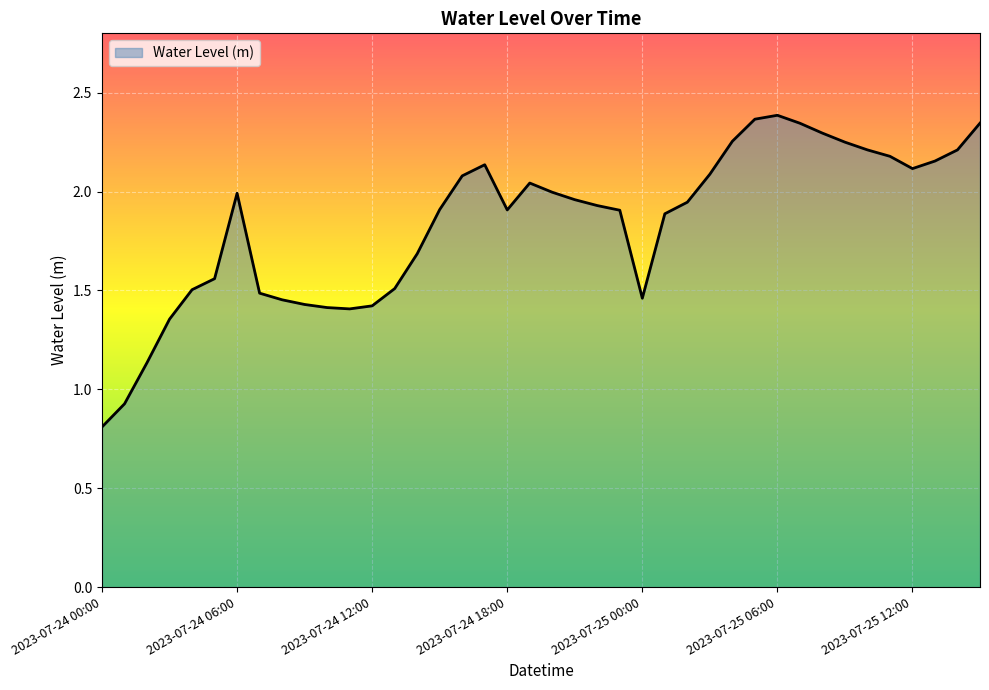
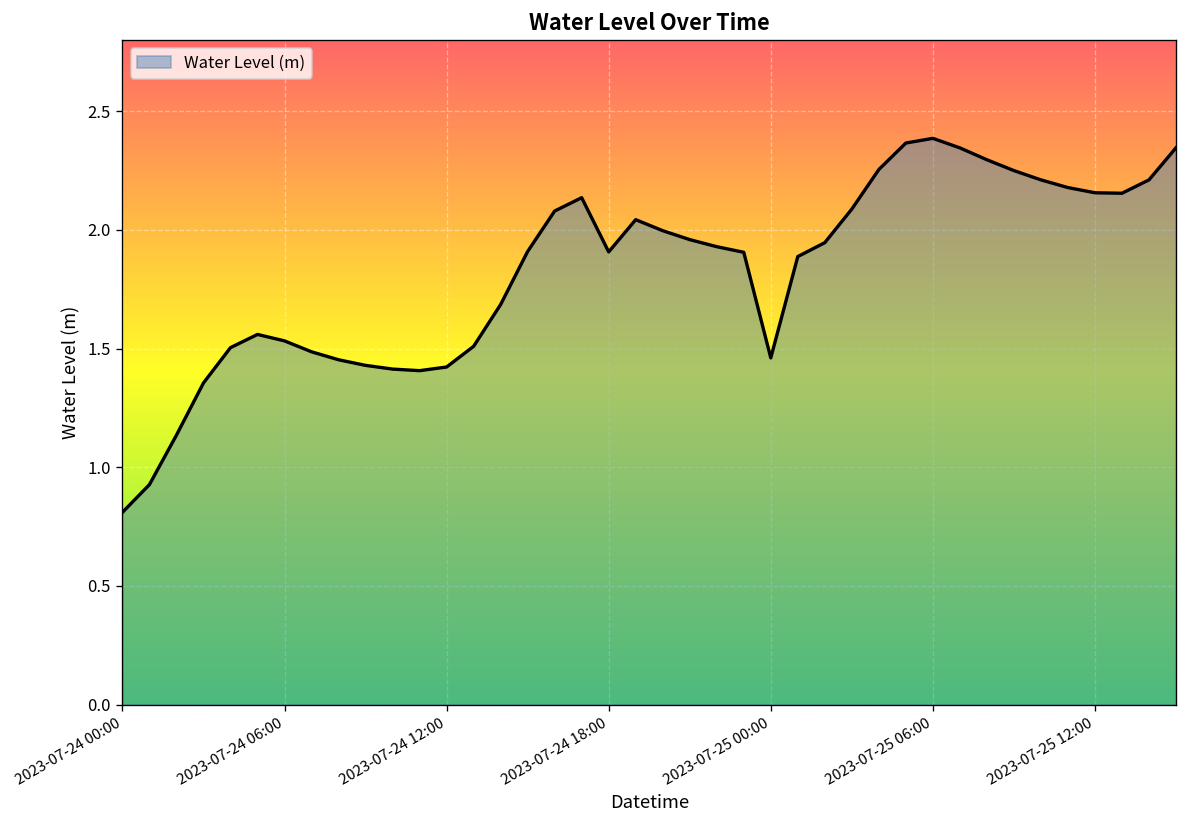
2023-07-24 06:00: 1.99 -> 1.53
2023-07-25 12:00: 2.12 -> 2.16
